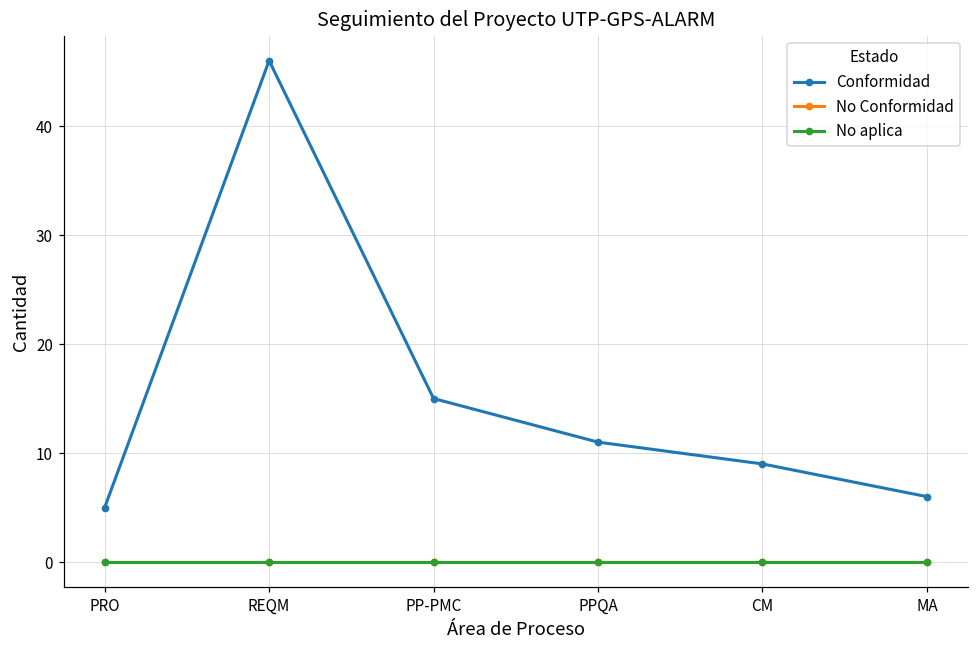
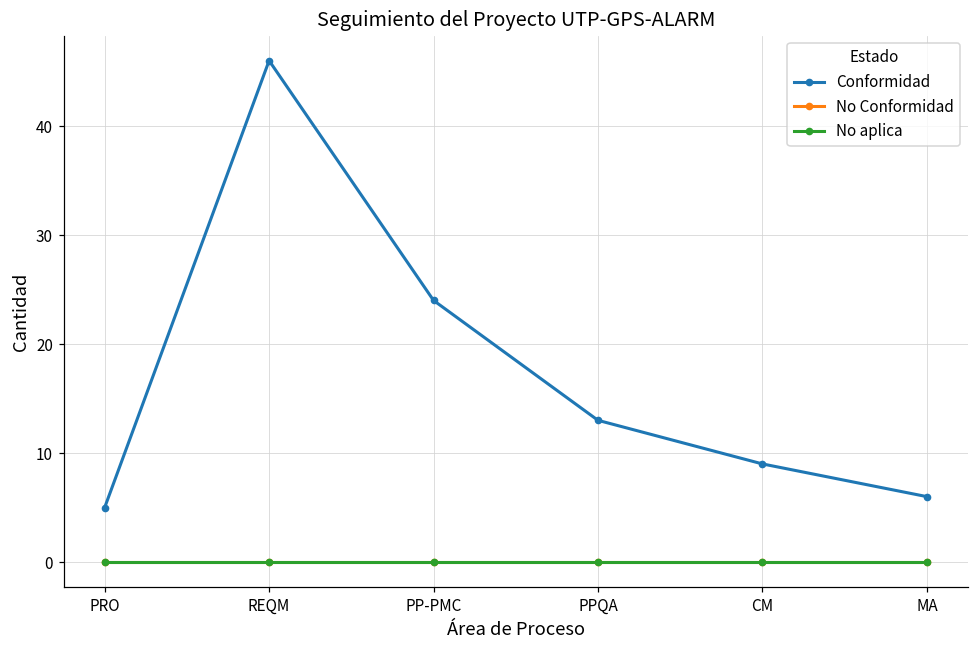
Conformidad, PP-PMC: 15 -> 24
Conformidad, PPQA: 11 -> 13
